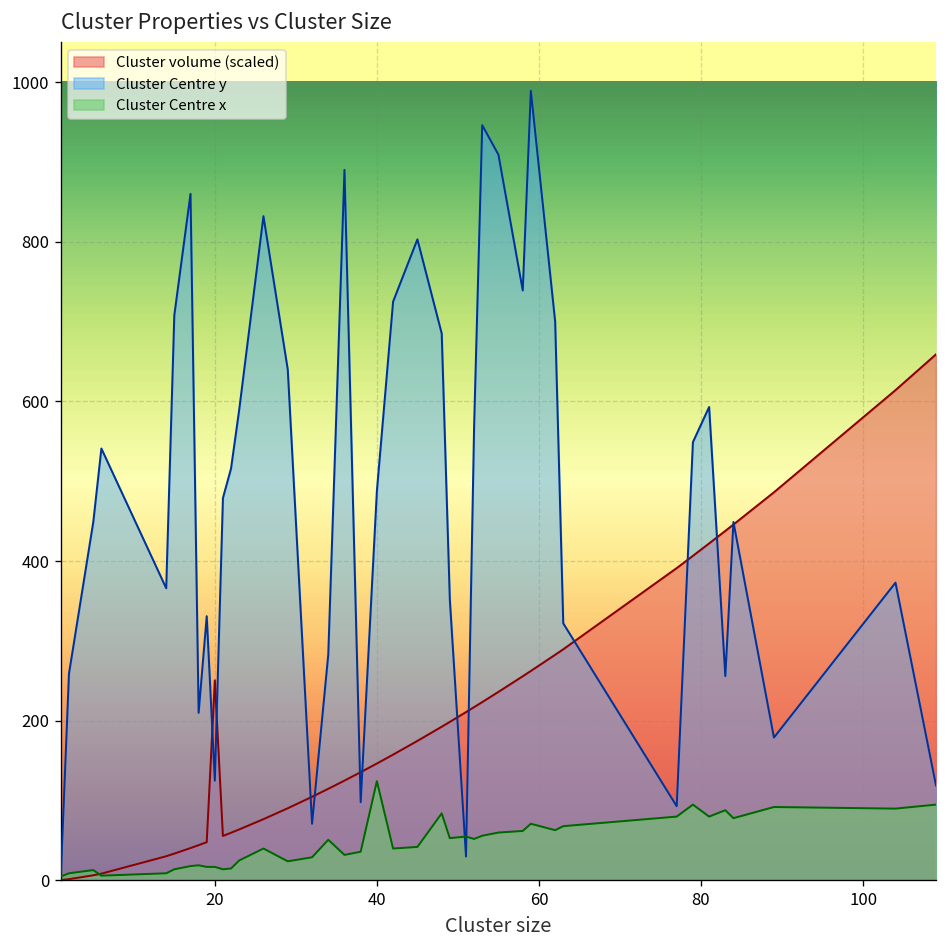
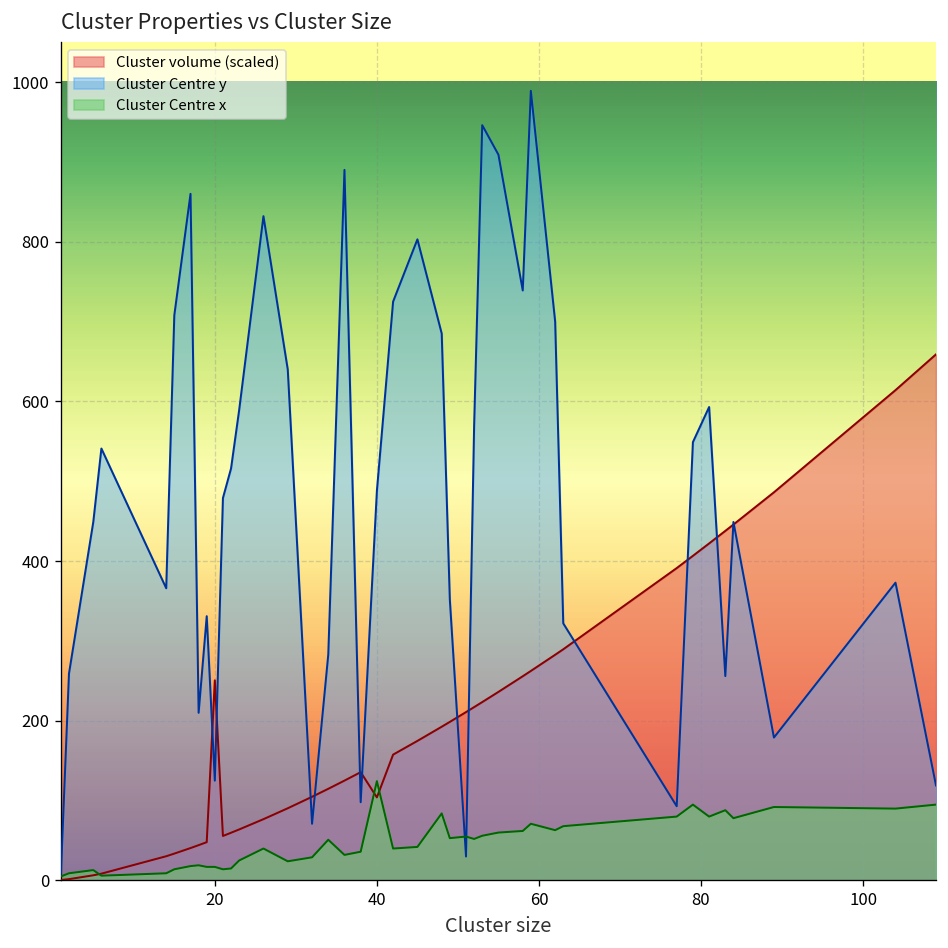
Cluster volume (scaled), 40: 150 -> 100
